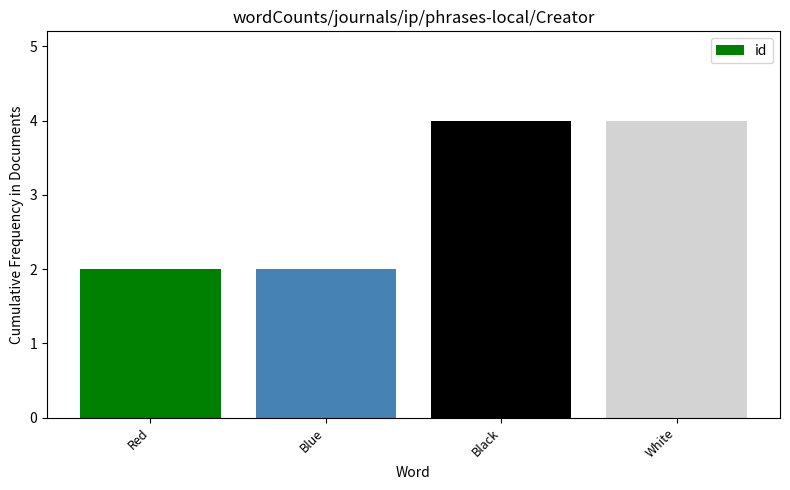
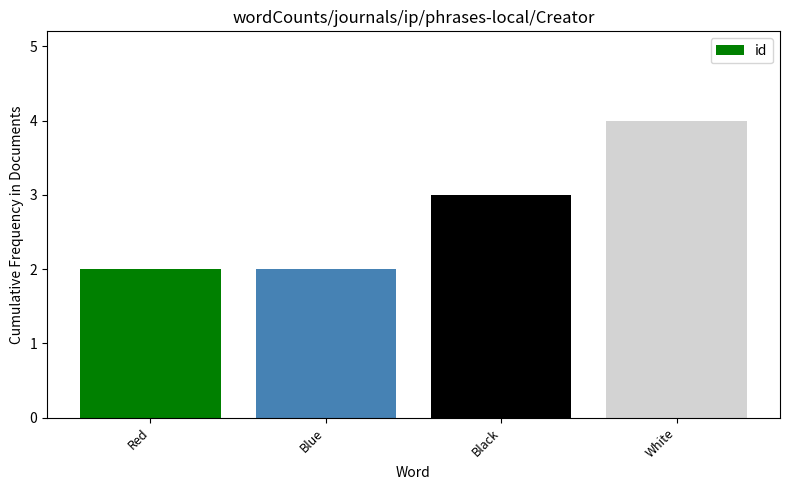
Black: 4 -> 3
